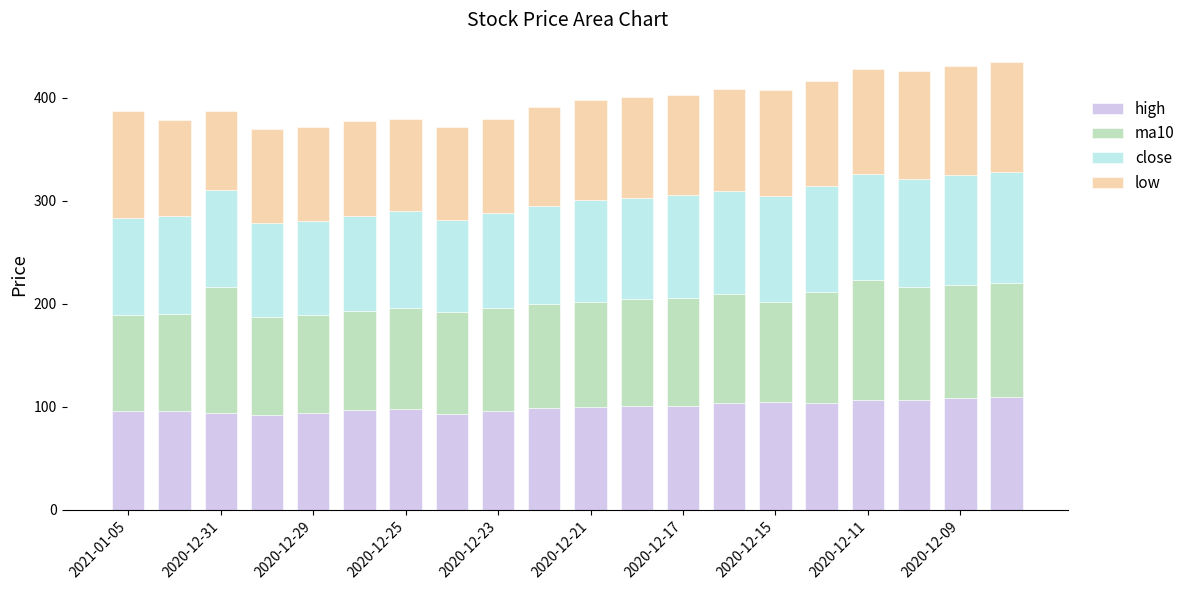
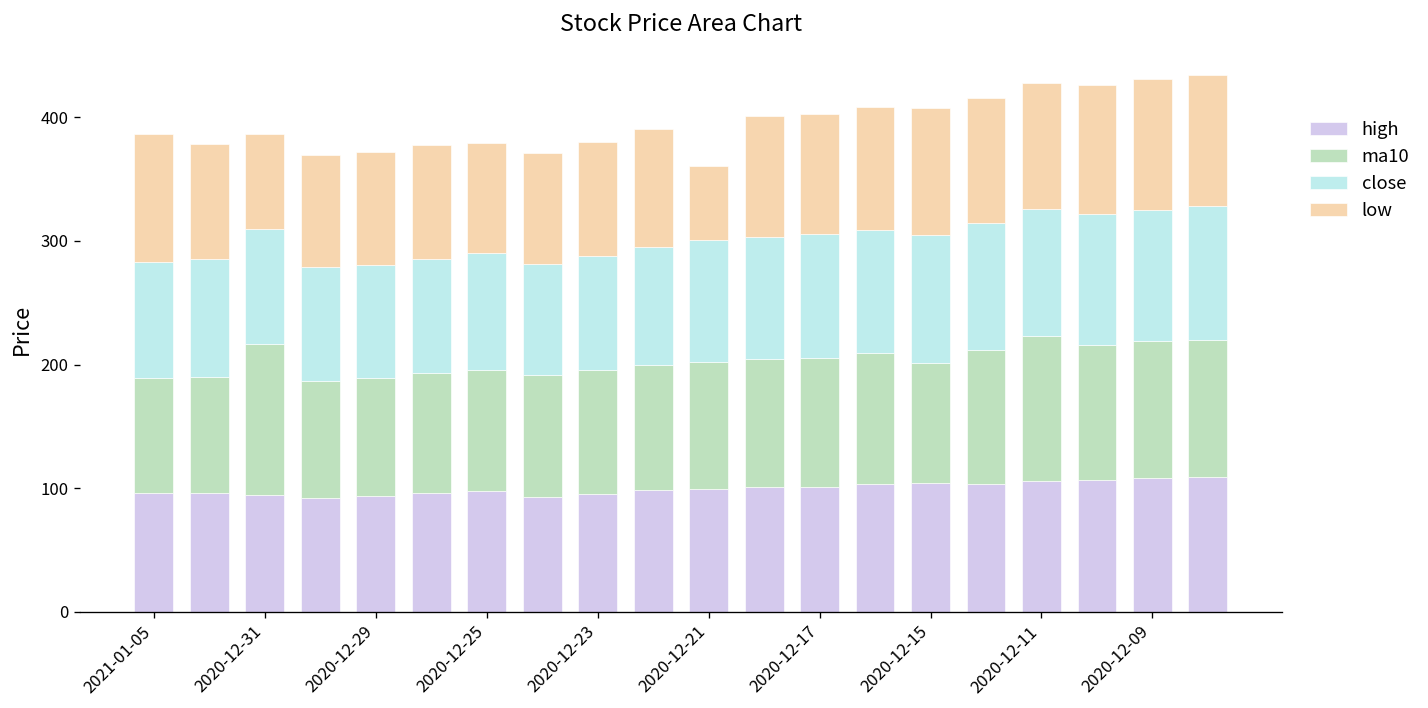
low, 2020-12-21: 97 -> 60
